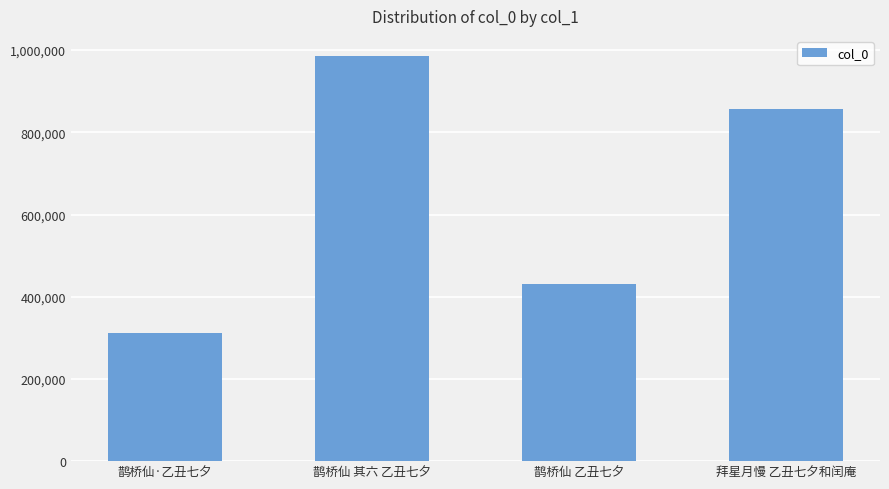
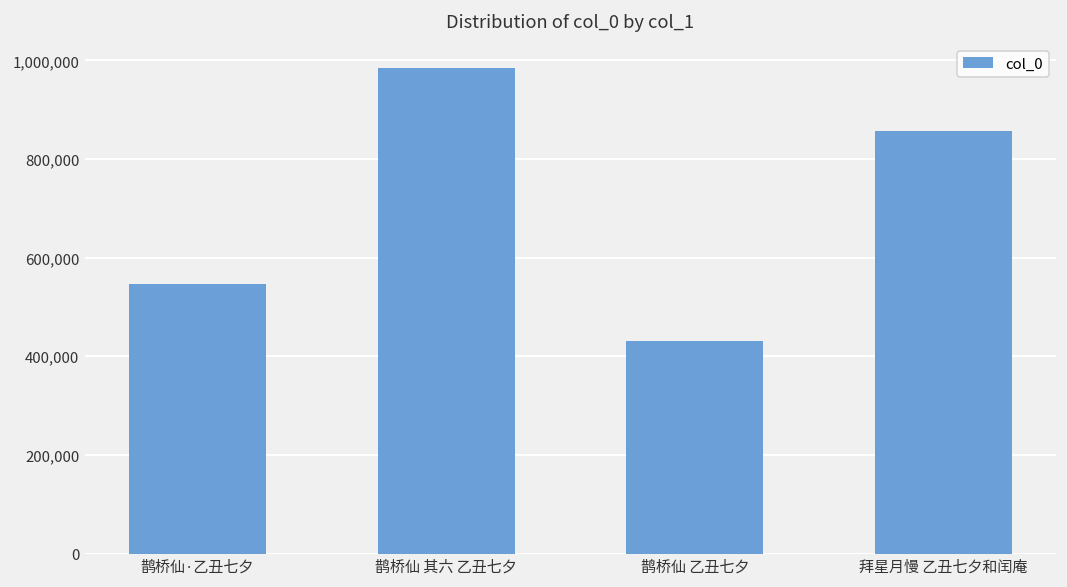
鹊桥仙·乙丑七夕: 310,000 -> 550,000
